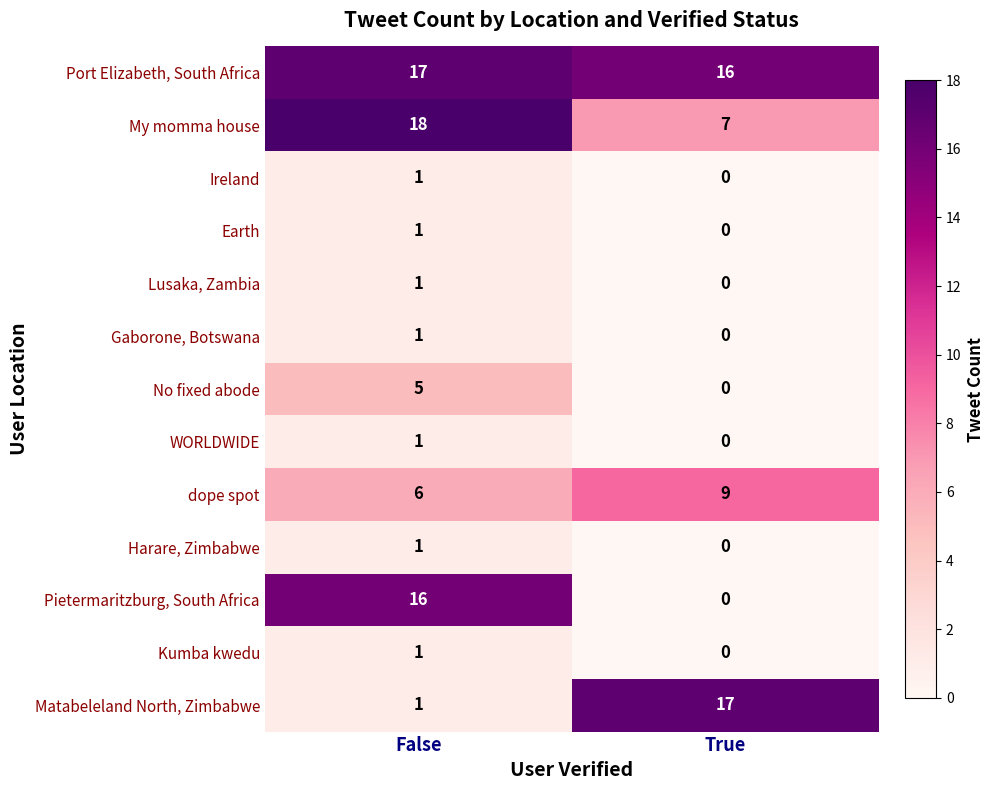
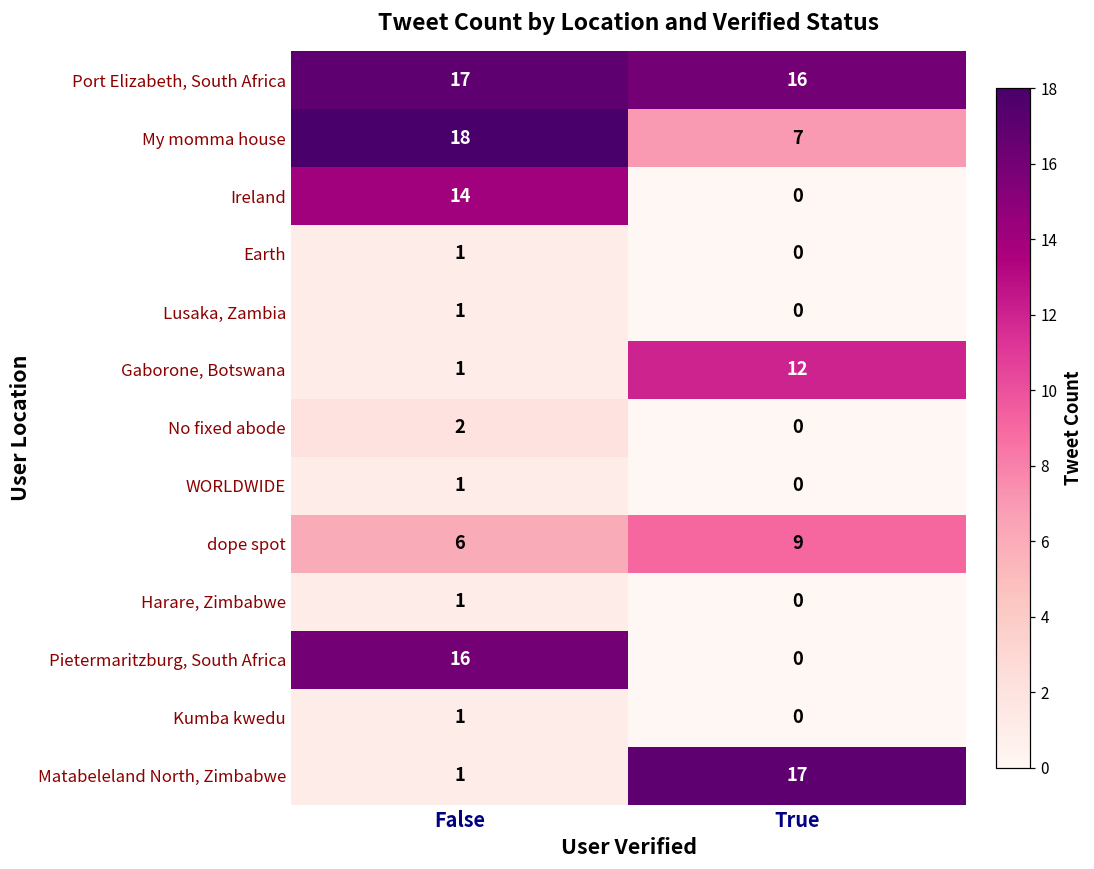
Ireland, False: 1 -> 14
Gaborone, Botswana, True: 0 -> 12
No fixed abode, False: 5 -> 2
